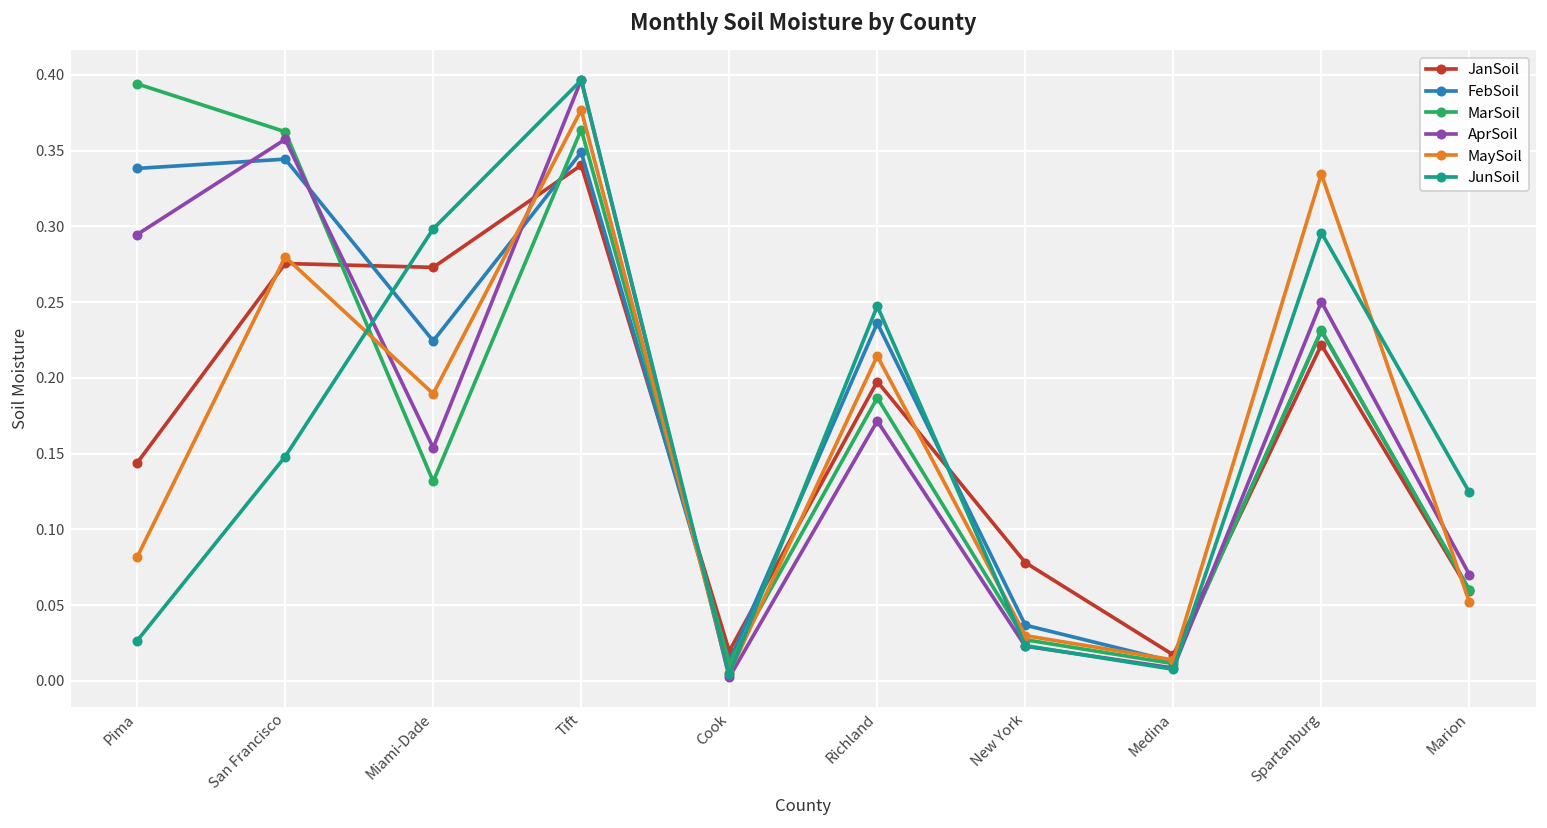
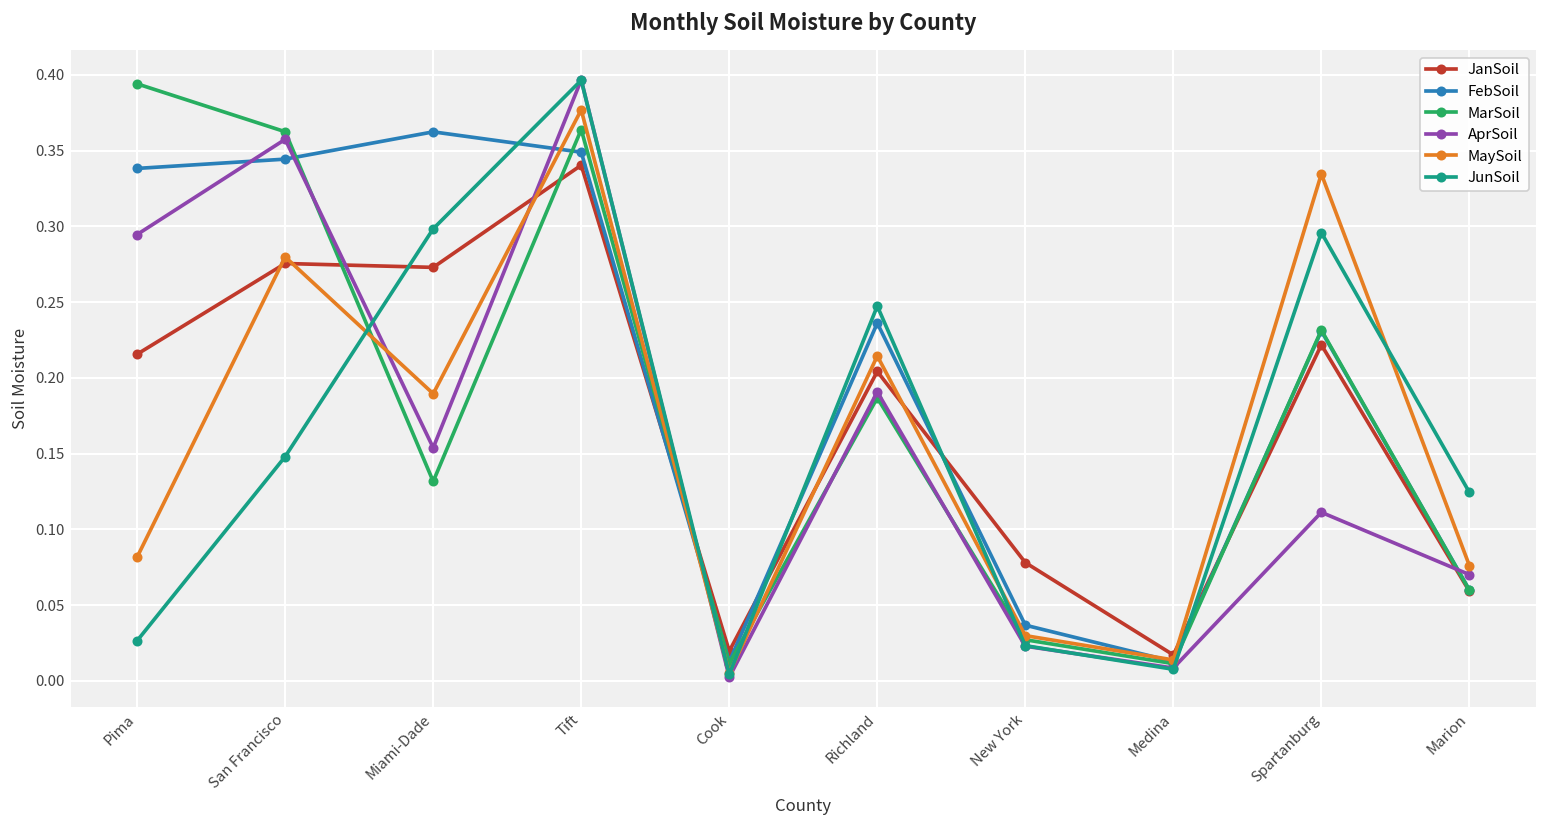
JanSoil, Pima: 0.144 -> 0.216
FebSoil, Miami-Dade: 0.224 -> 0.362
JanSoil, Richland: 0.198 -> 0.204
AprSoil, Richland: 0.172 -> 0.191
AprSoil, Spartanburg: 0.250 -> 0.111
MaySoil, Marion: 0.052 -> 0.076
